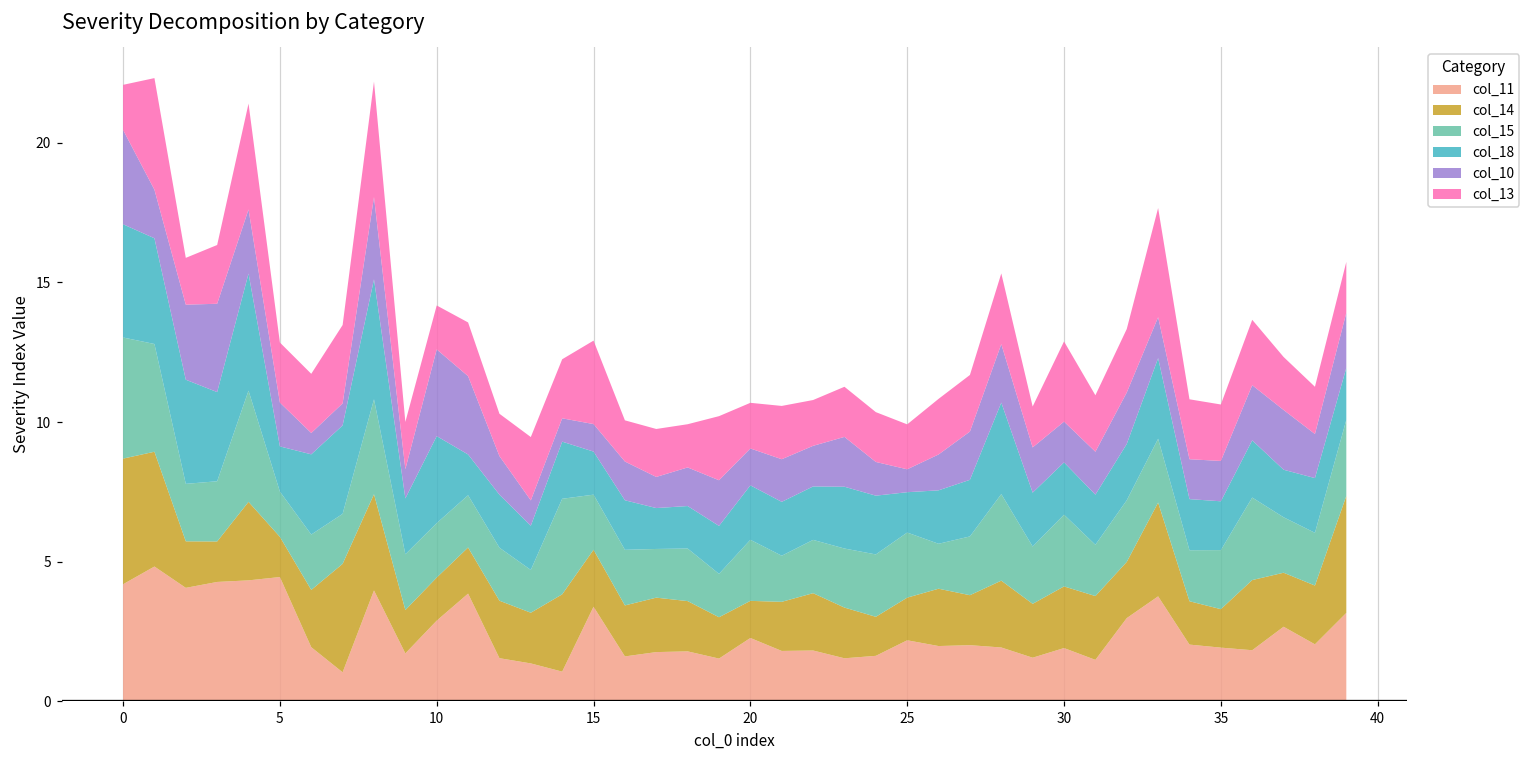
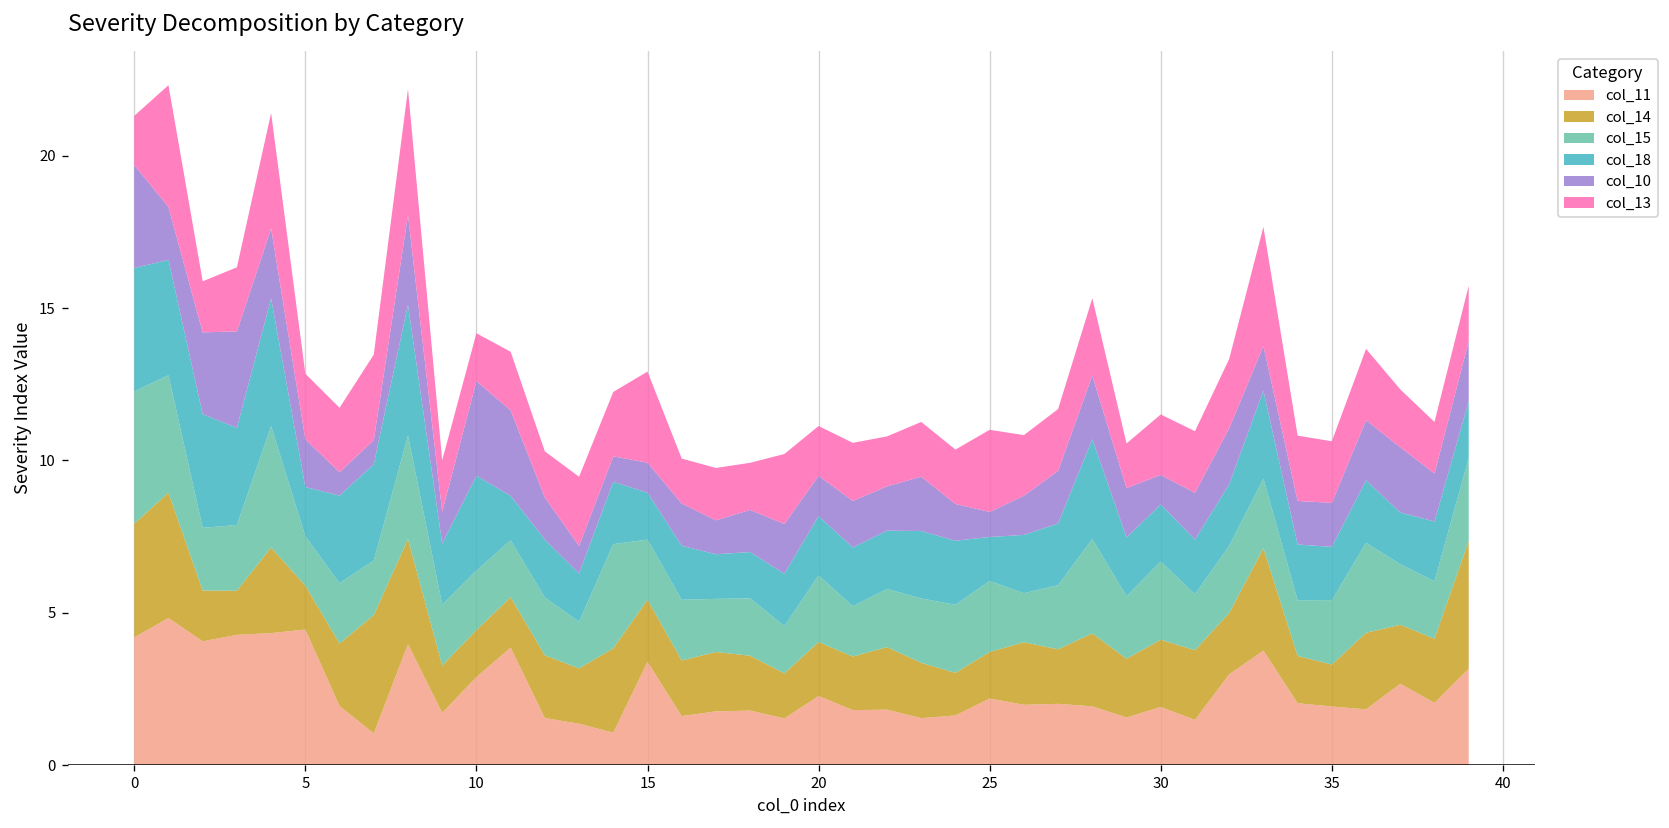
col_14, 0: 4.5 -> 3.7
col_14, 20: 1.3 -> 1.8
col_13, 25: 1.6 -> 2.7
col_10, 30: 1.5 -> 1.0
col_13, 30: 2.9 -> 2.0
